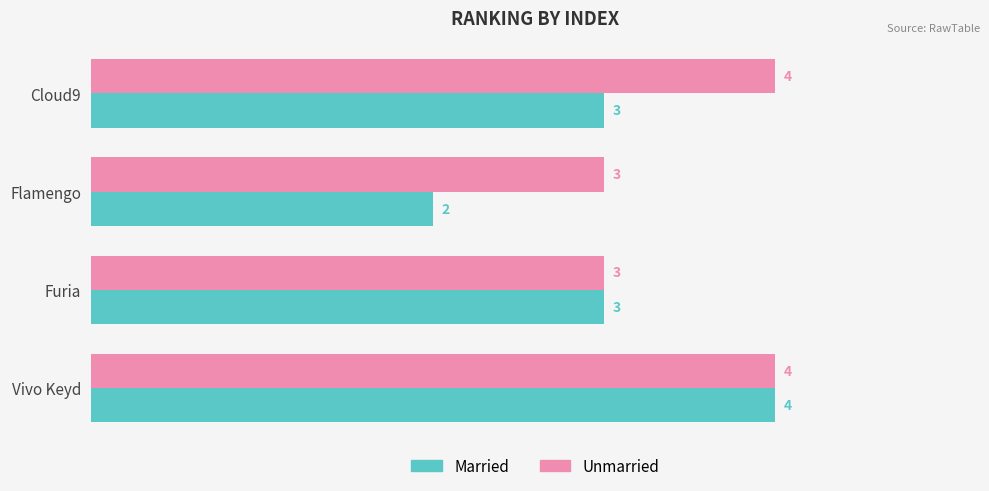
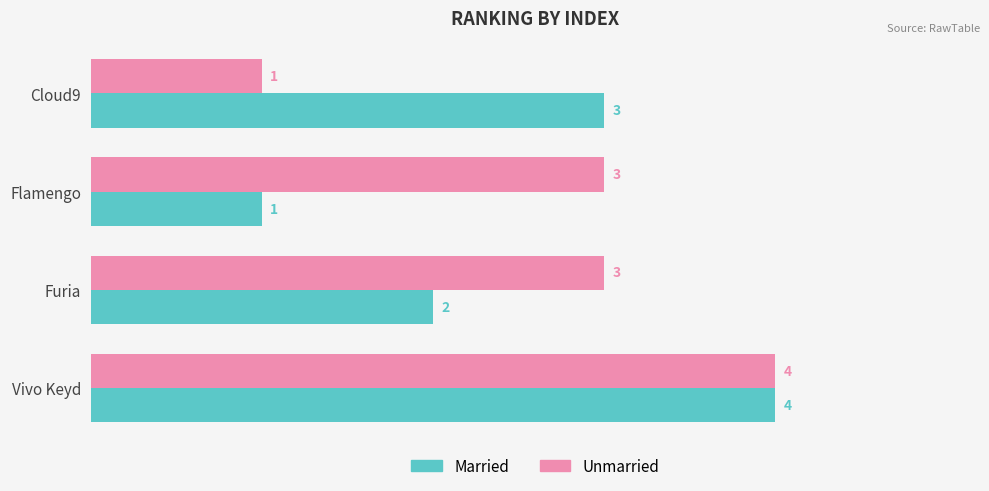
Unmarried, Cloud9: 4 -> 1
Married, Flamengo: 2 -> 1
Married, Furia: 3 -> 2
